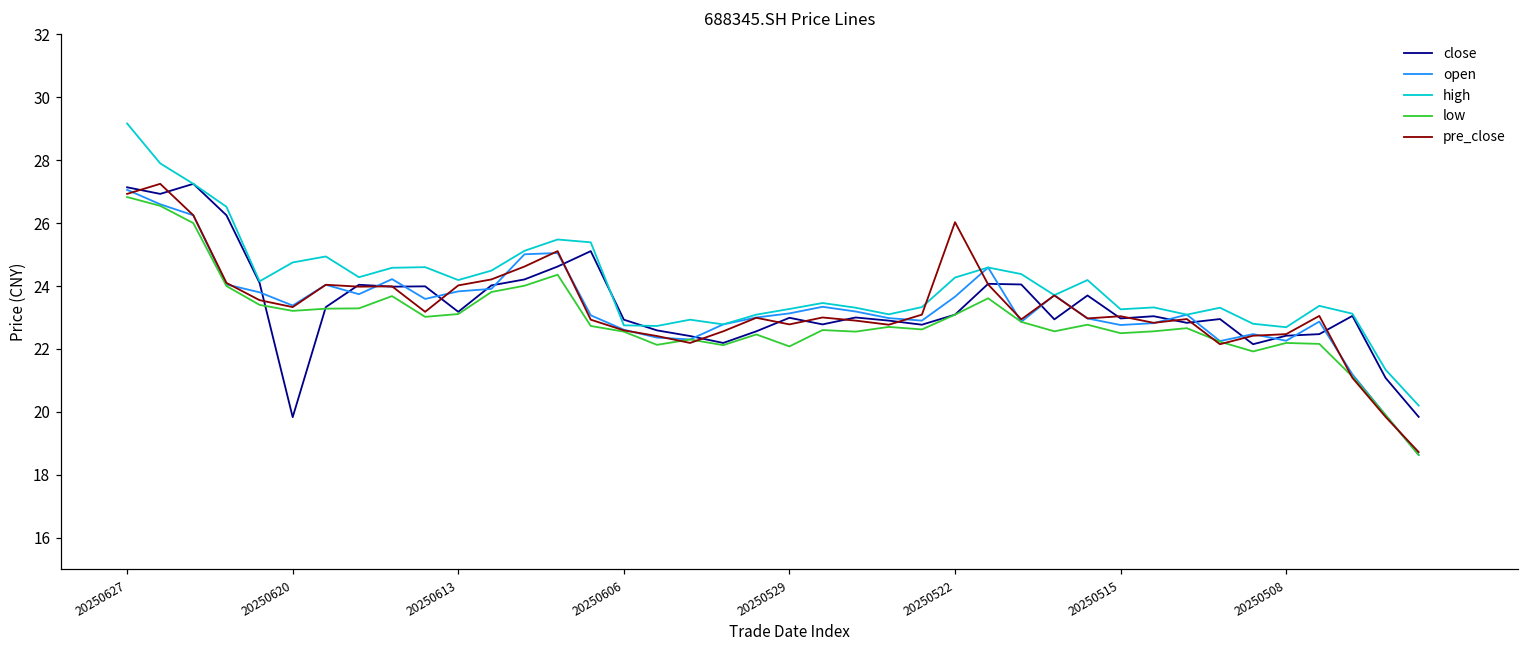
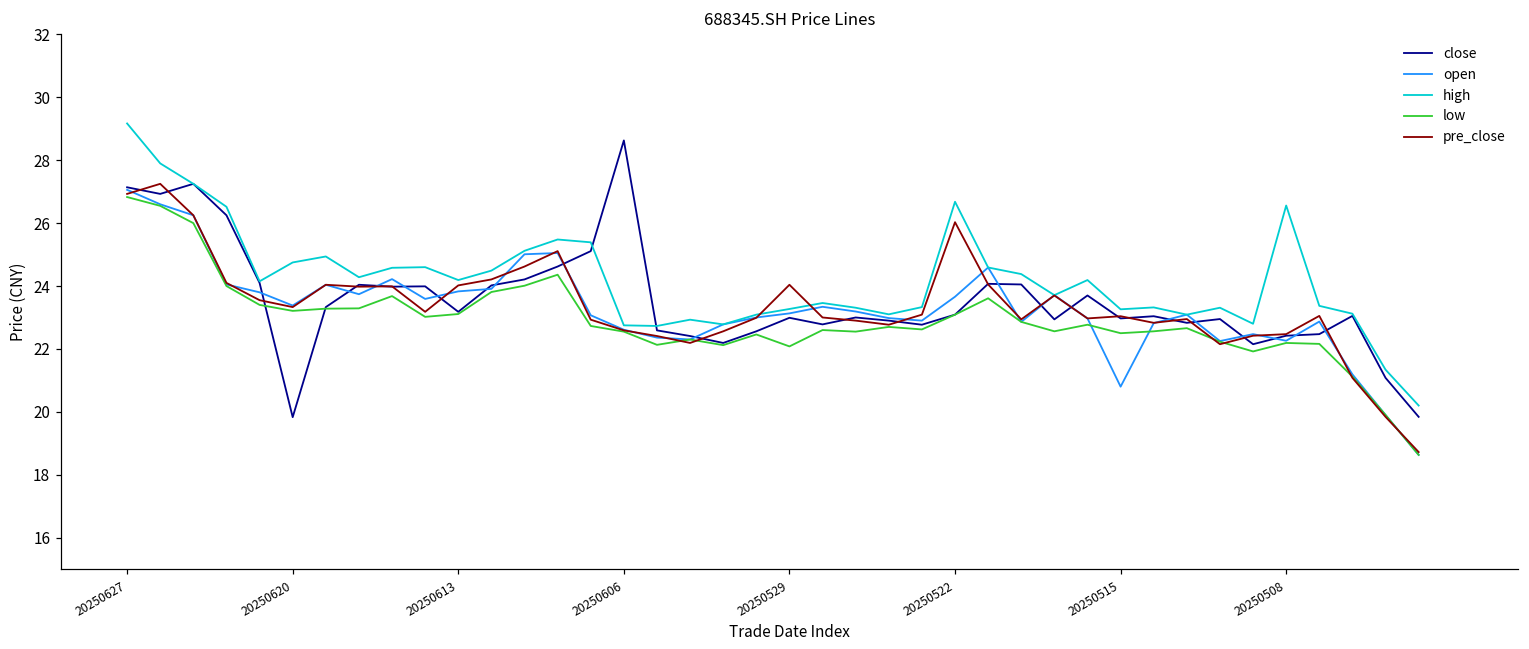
close, 20250606: 22.9 -> 28.6
pre_close, 20250529: 22.8 -> 24.0
high, 20250522: 24.3 -> 26.7
open, 20250515: 22.8 -> 20.8
high, 20250508: 22.7 -> 26.6
